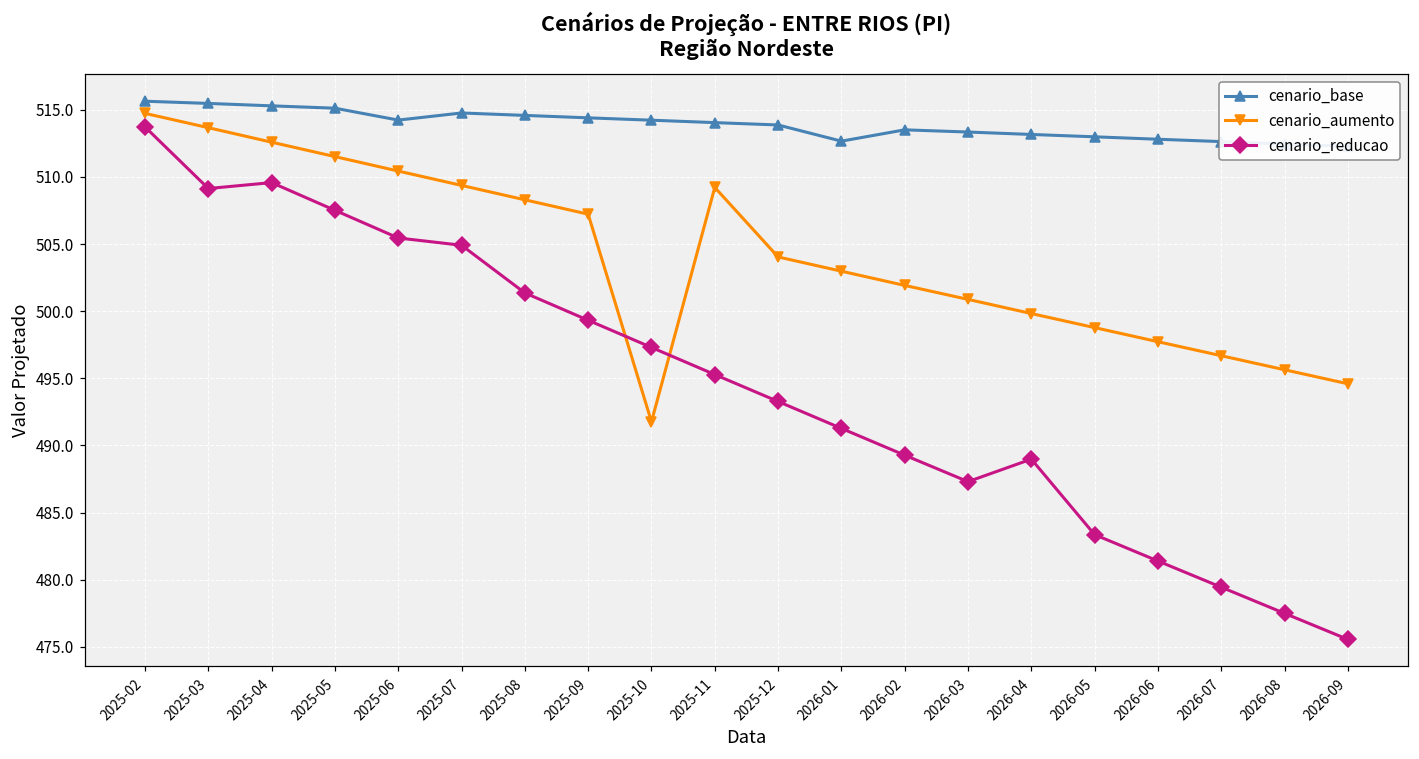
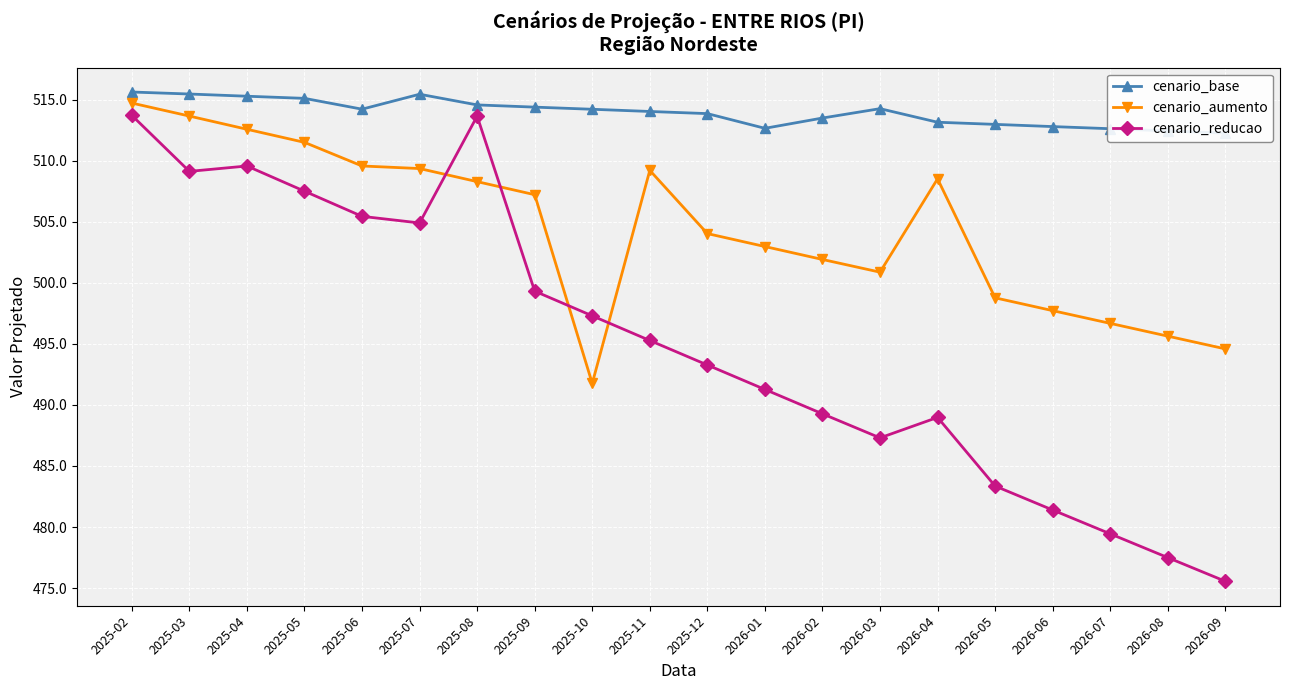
cenario_aumento, 2025-06: 510.4 -> 509.6
cenario_base, 2025-07: 514.8 -> 515.5
cenario_reducao, 2025-08: 501.4 -> 513.7
cenario_base, 2026-03: 513.3 -> 514.3
cenario_aumento, 2026-04: 499.8 -> 508.5
